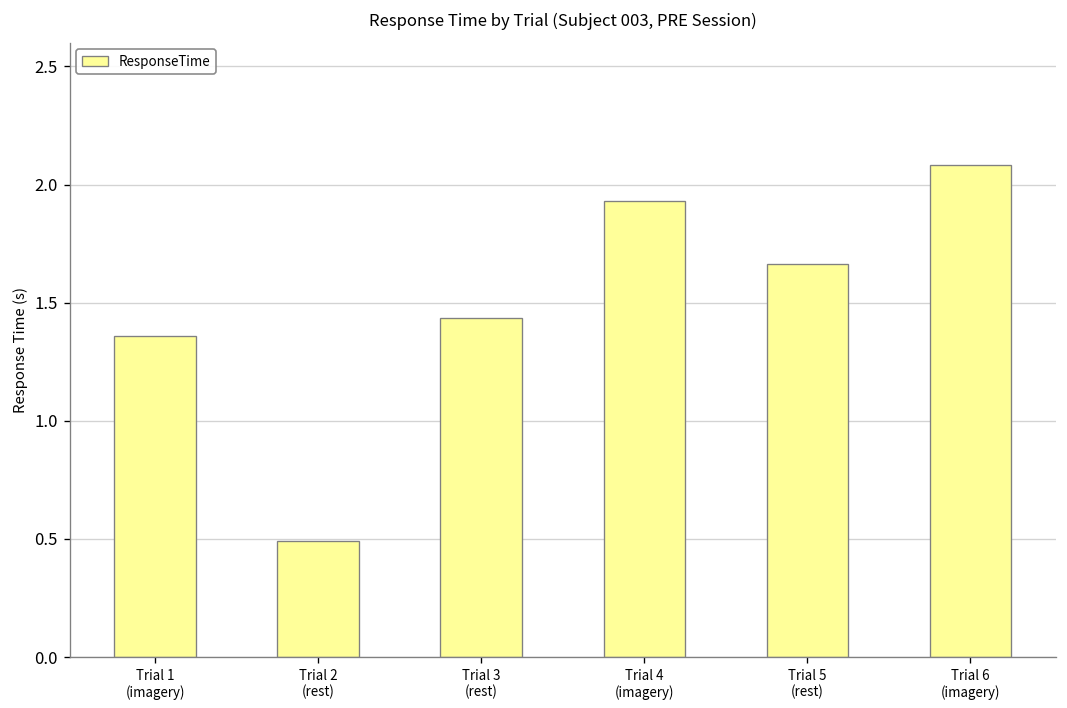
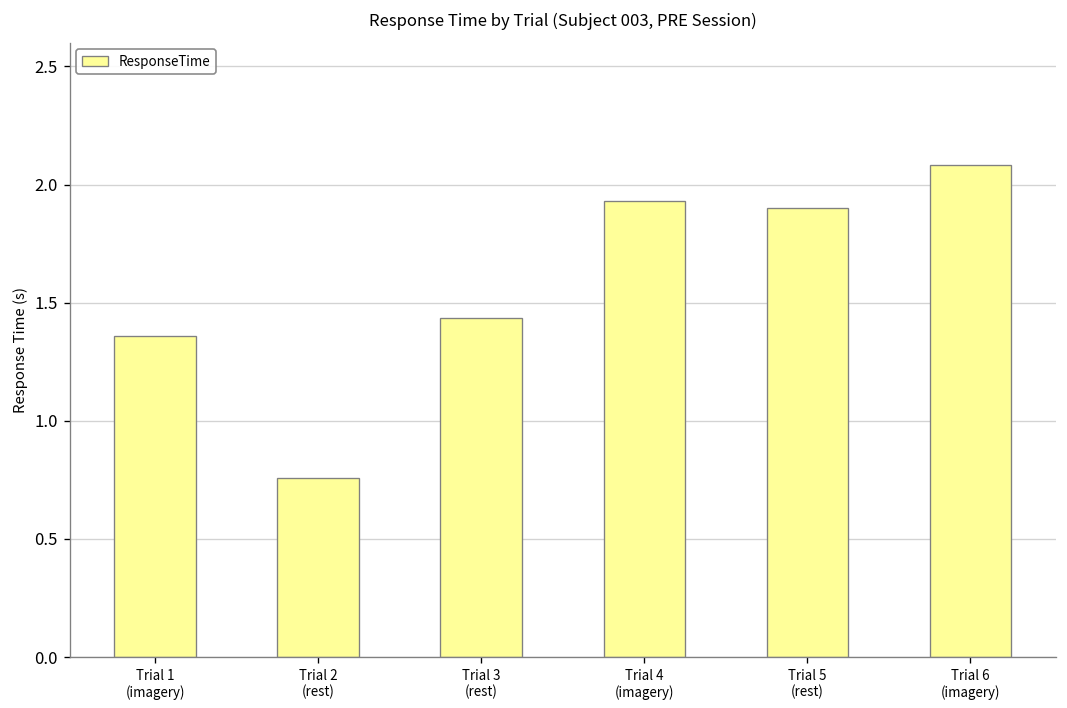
Trial 2 (rest): 0.49 -> 0.76
Trial 5 (rest): 1.66 -> 1.90
